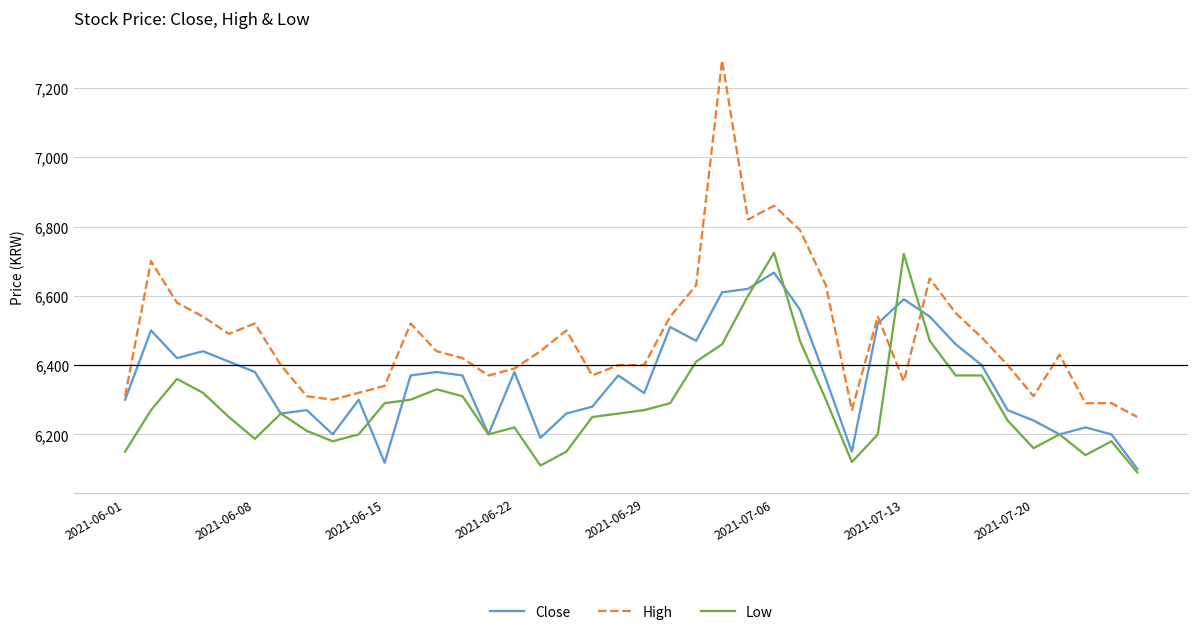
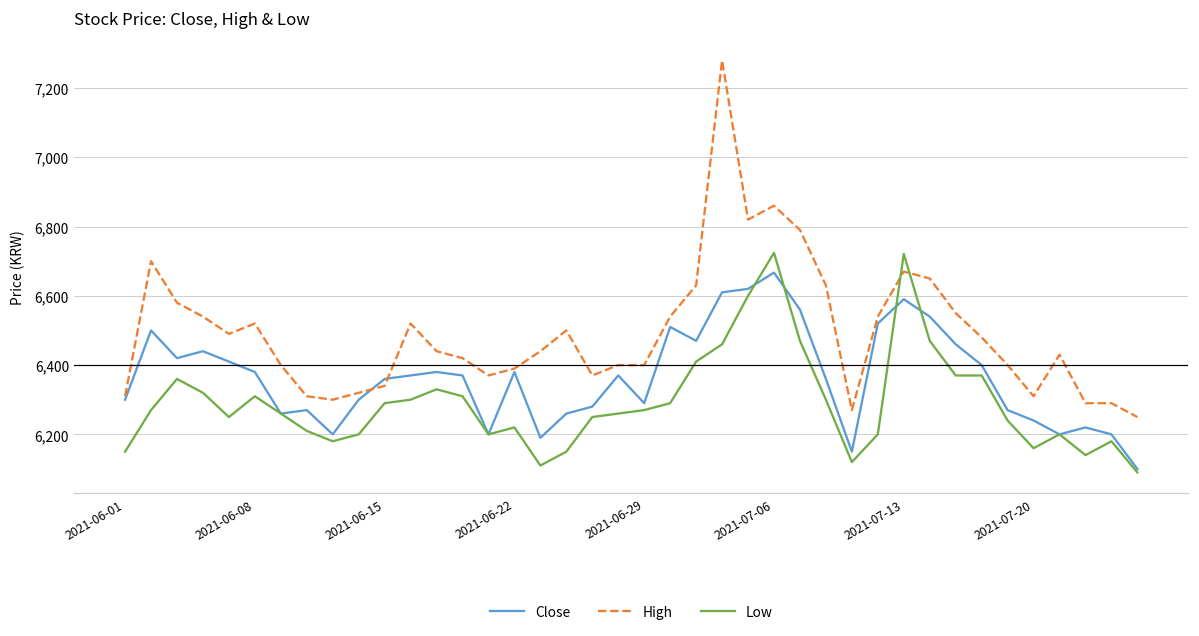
Low, 2021-06-08: 6,190 -> 6,310
Close, 2021-06-15: 6,120 -> 6,360
Close, 2021-06-29: 6,320 -> 6,290
High, 2021-07-13: 6,350 -> 6,670
